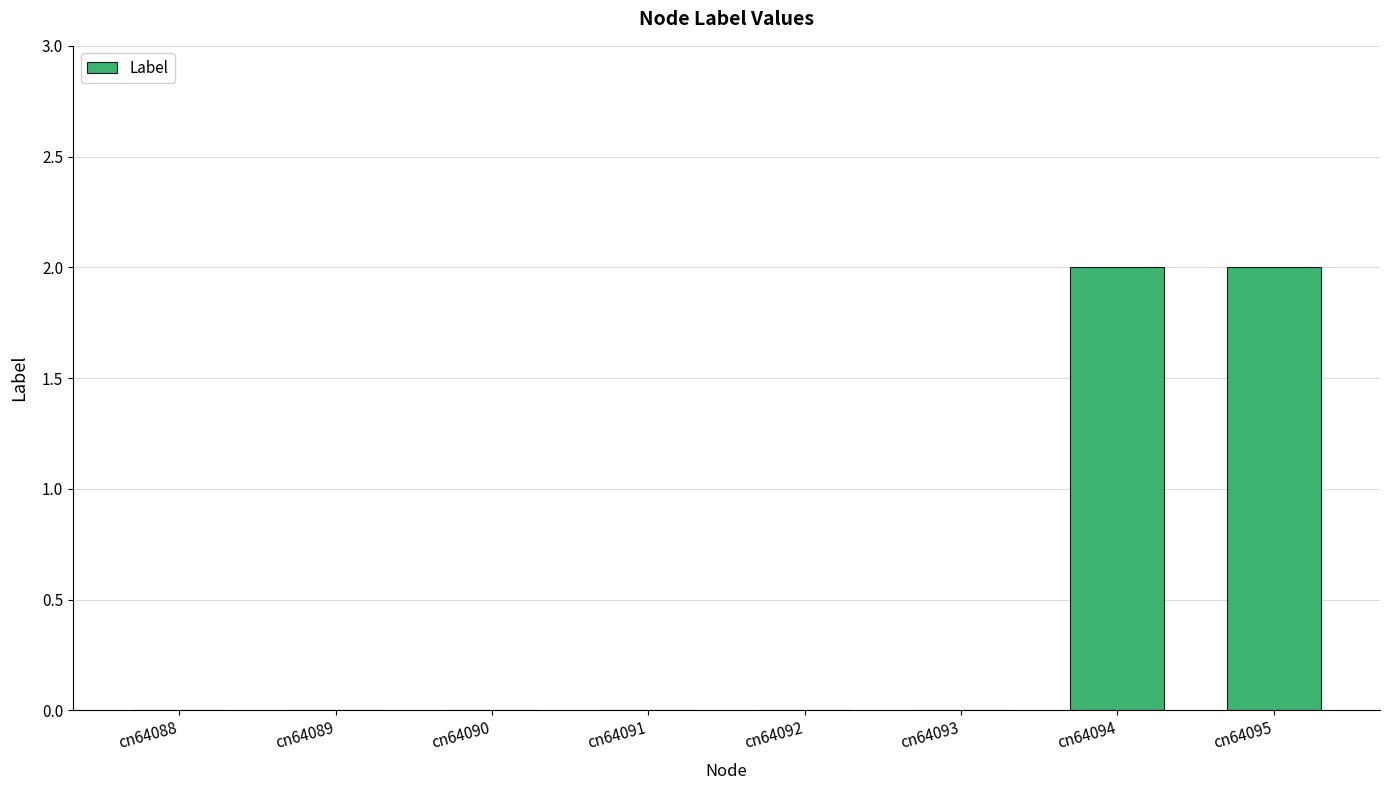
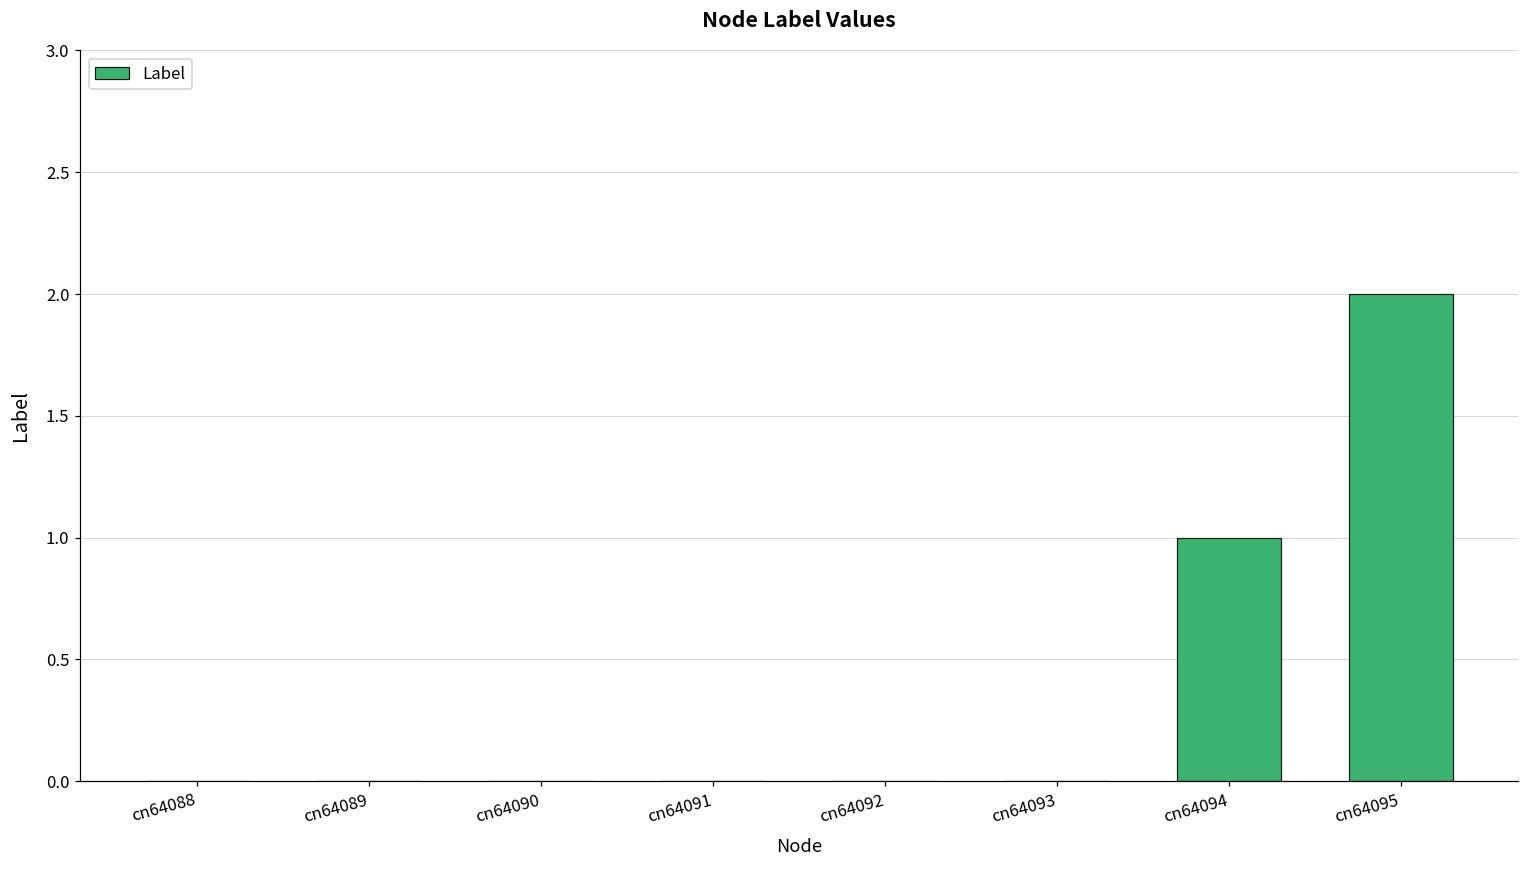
cn64094: 2 -> 1
